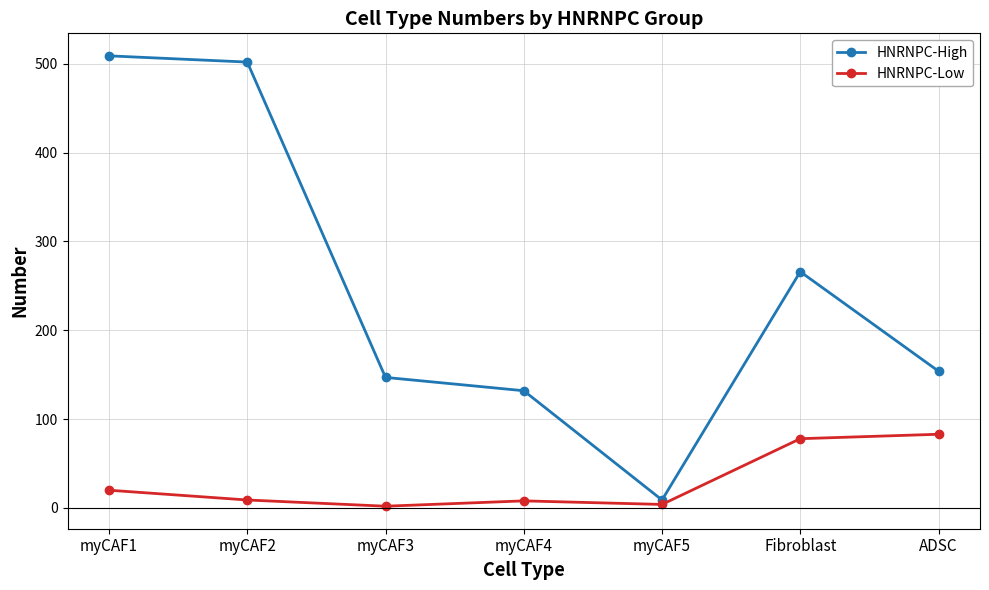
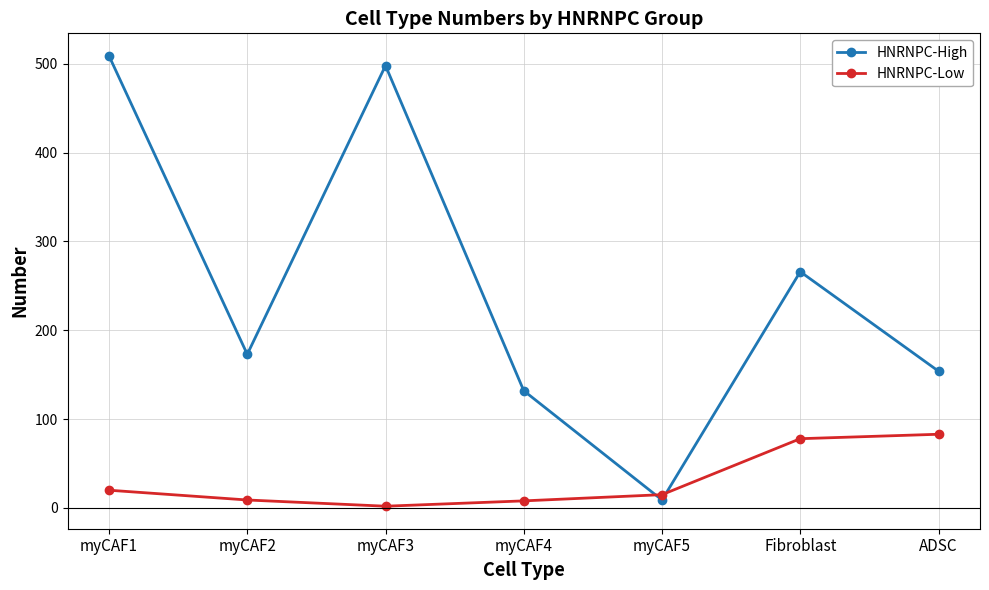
HNRNPC-High, myCAF2: 500 -> 170
HNRNPC-High, myCAF3: 150 -> 500
HNRNPC-Low, myCAF5: 0 -> 20
